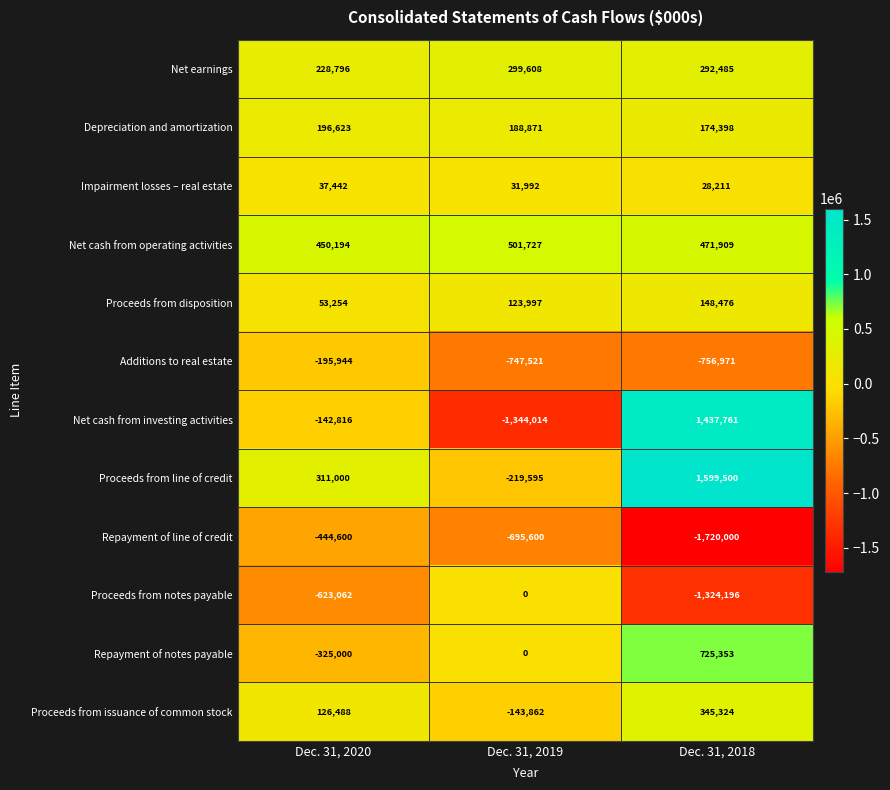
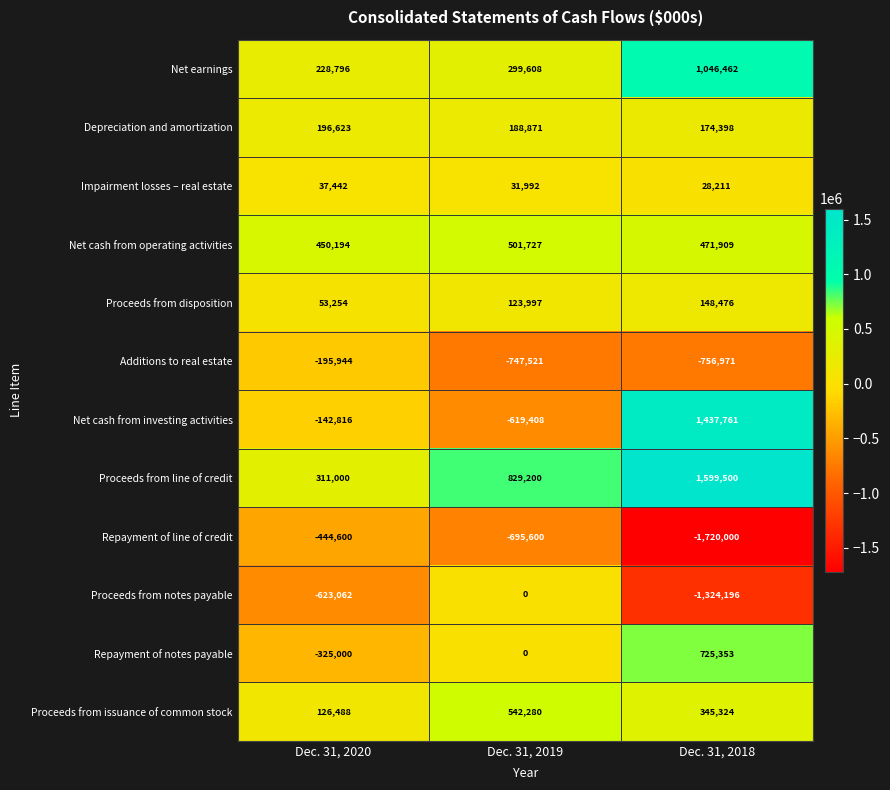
Net earnings, Dec. 31, 2018: 292,485 -> 1,046,462
Net cash from investing activities, Dec. 31, 2019: -1,344,014 -> -619,408
Proceeds from line of credit, Dec. 31, 2019: -219,595 -> 829,200
Proceeds from issuance of common stock, Dec. 31, 2019: -143,862 -> 542,280
